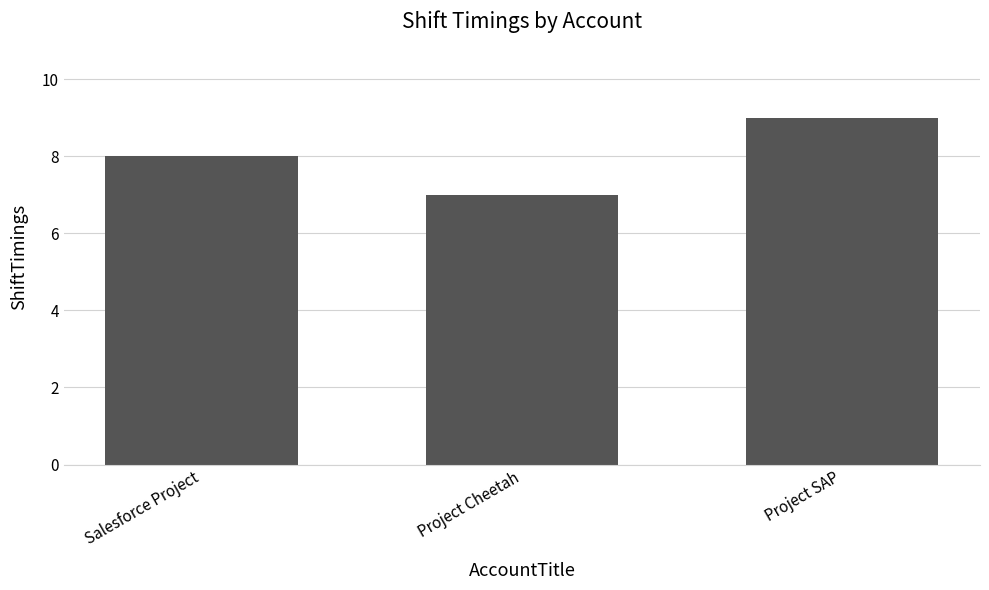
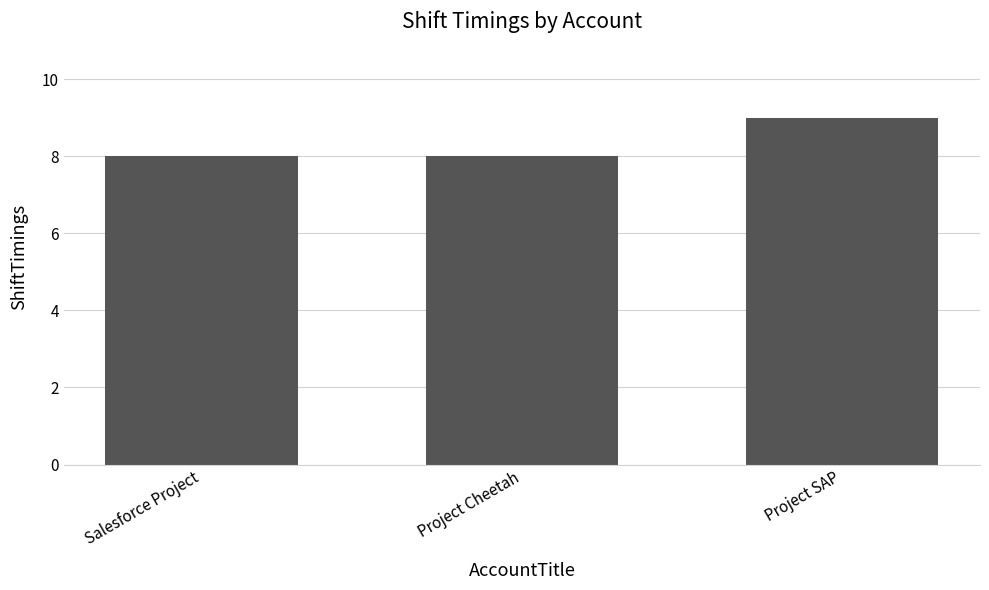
Project Cheetah: 7 -> 8
